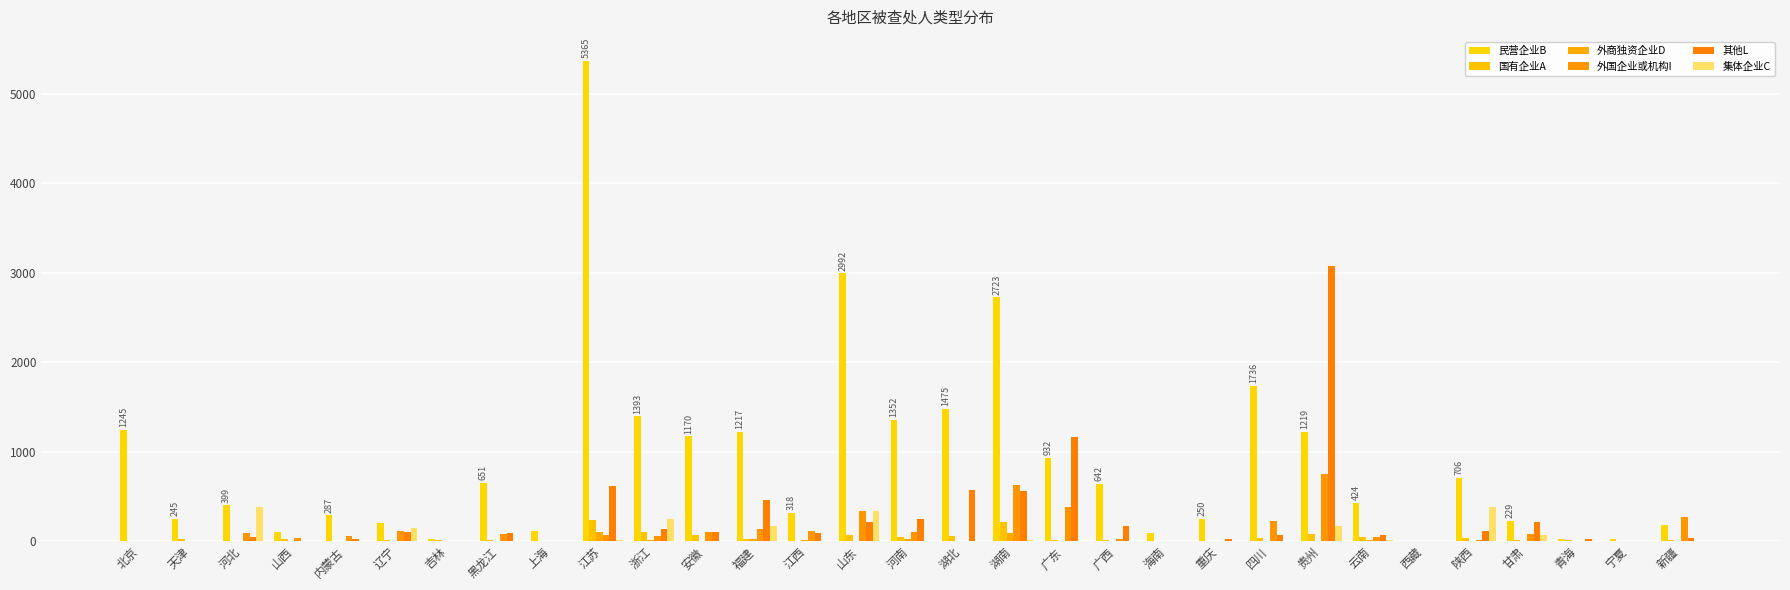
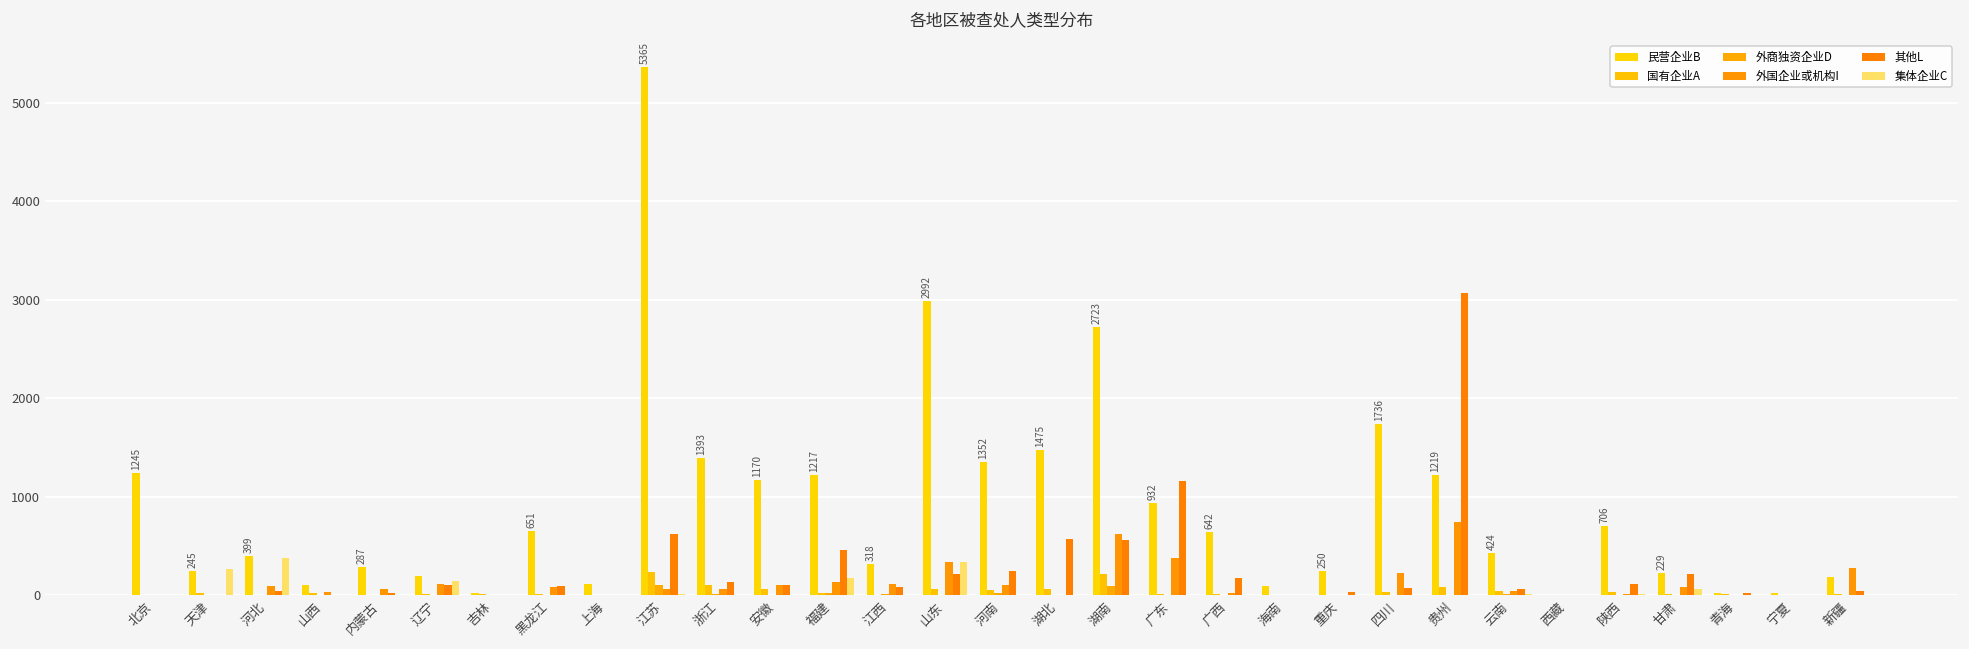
集体企业C, 天津: 0 -> 300
集体企业C, 浙江: 200 -> 0
集体企业C, 贵州: 200 -> 0
集体企业C, 陕西: 400 -> 0
